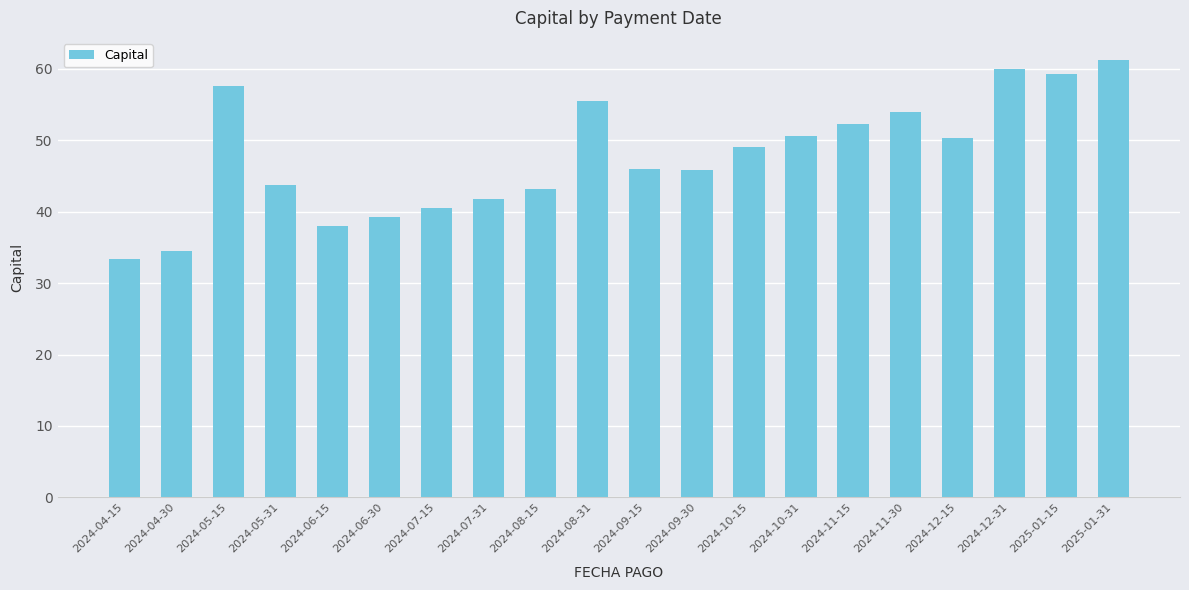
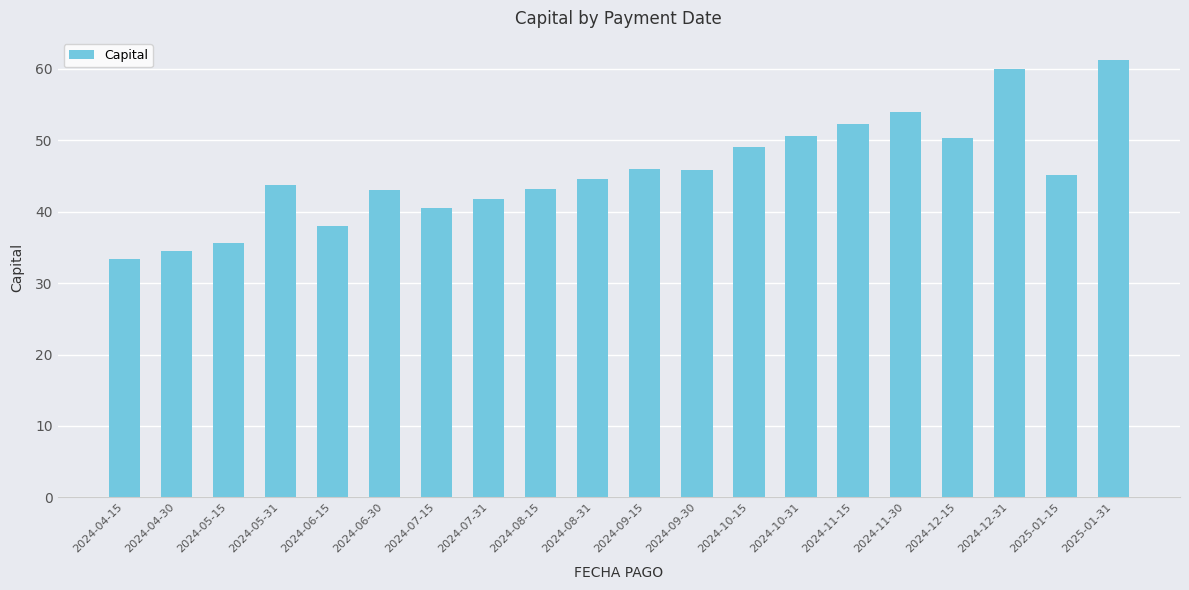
2024-05-15: 58 -> 36
2024-06-30: 39 -> 43
2024-08-31: 55 -> 45
2025-01-15: 59 -> 45
